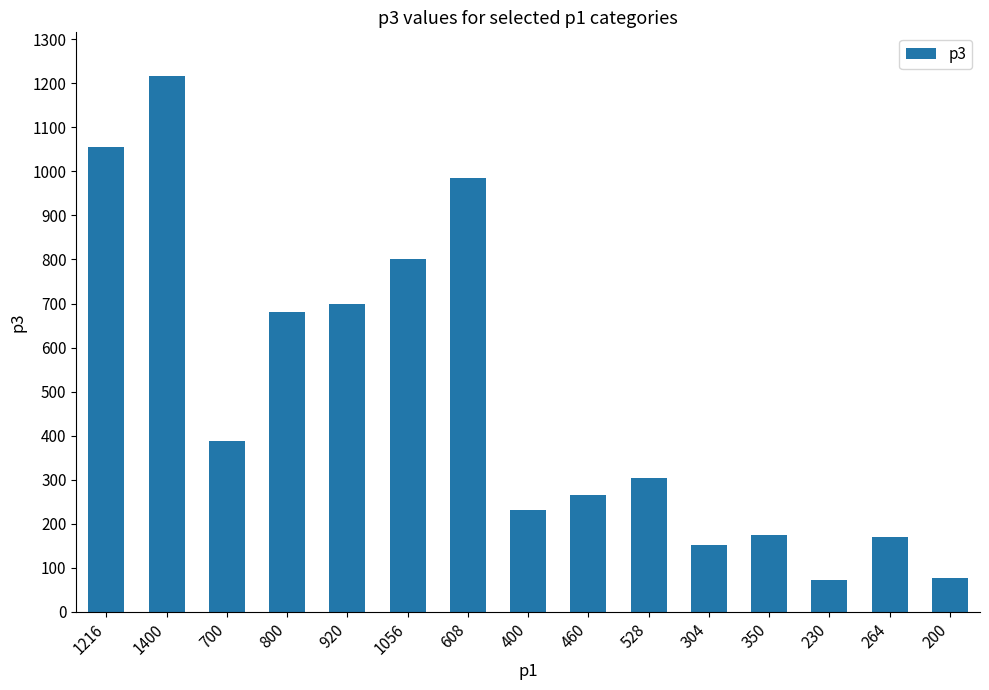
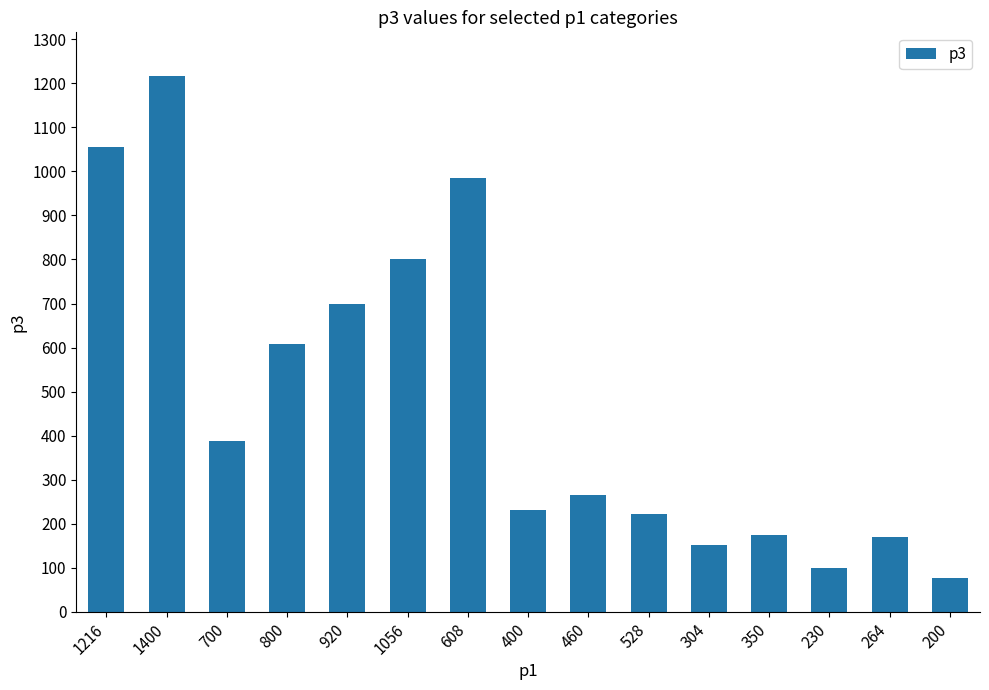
800: 680 -> 610
528: 300 -> 220
230: 70 -> 100
